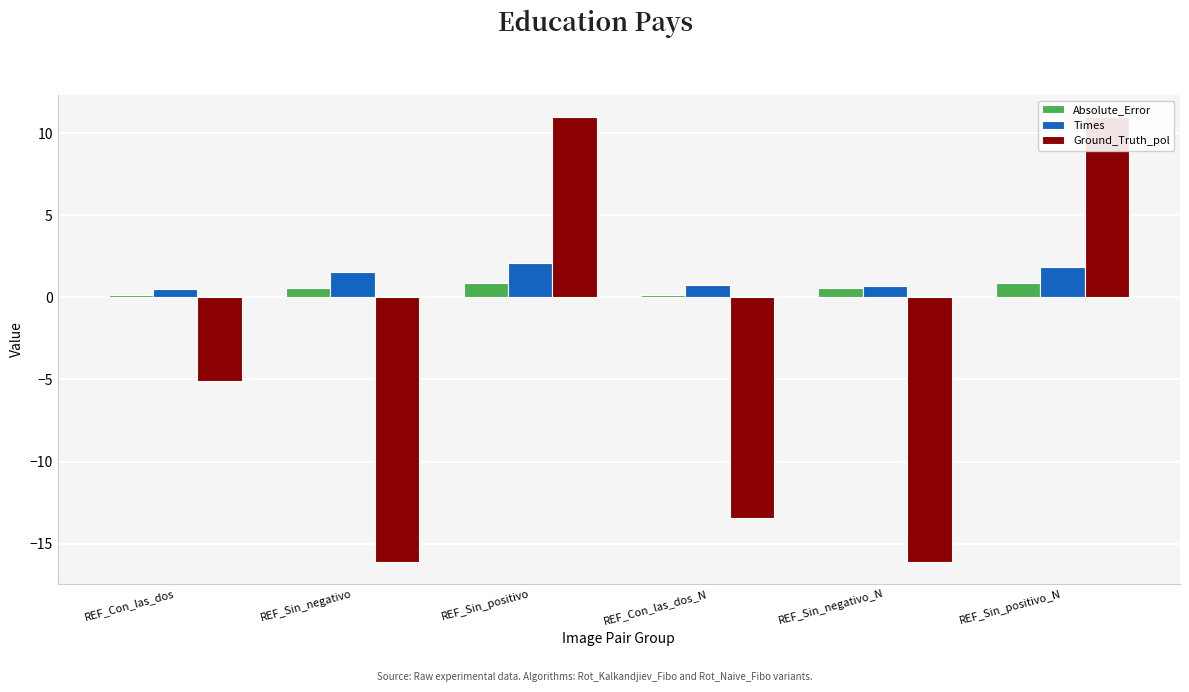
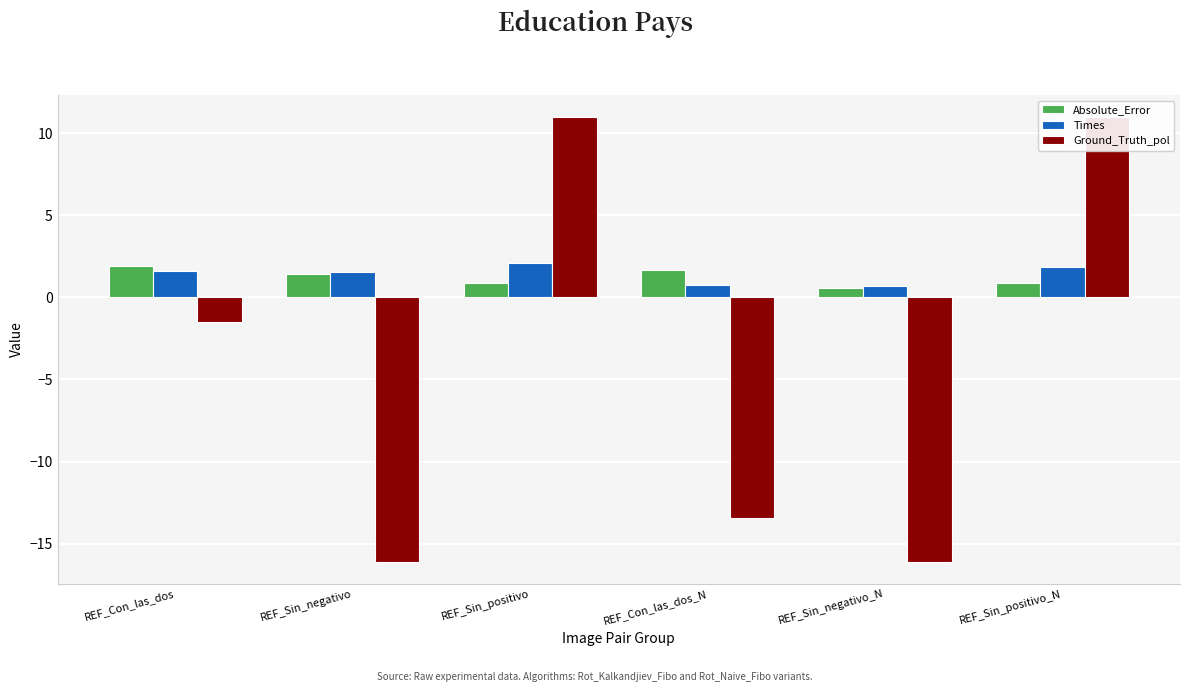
Absolute_Error, REF_Con_las_dos: 0.1 -> 1.9
Times, REF_Con_las_dos: 0.5 -> 1.6
Ground_Truth_pol, REF_Con_las_dos: -5.1 -> -1.5
Absolute_Error, REF_Sin_negativo: 0.6 -> 1.5
Absolute_Error, REF_Con_las_dos_N: 0.1 -> 1.7
